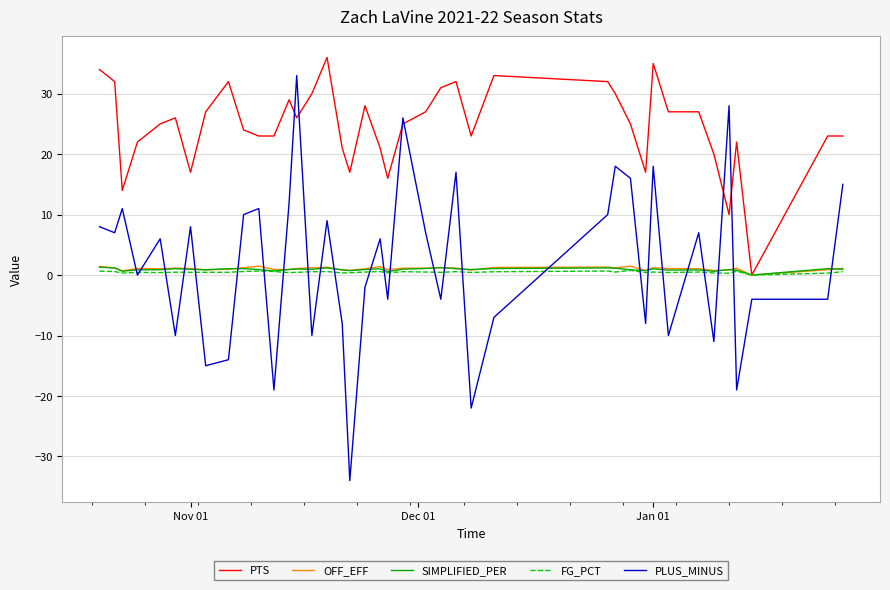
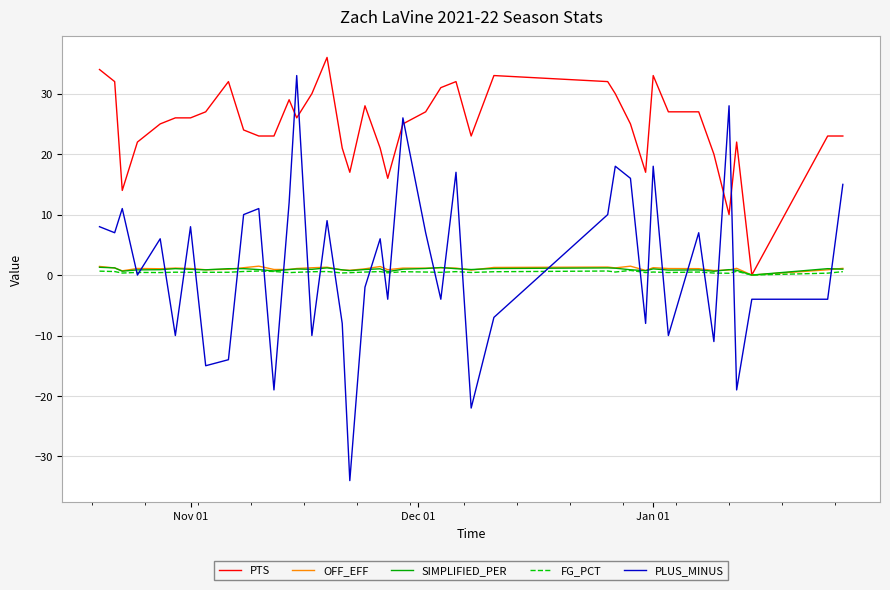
PTS, Nov 01: 17 -> 26
PTS, Jan 01: 35 -> 33
